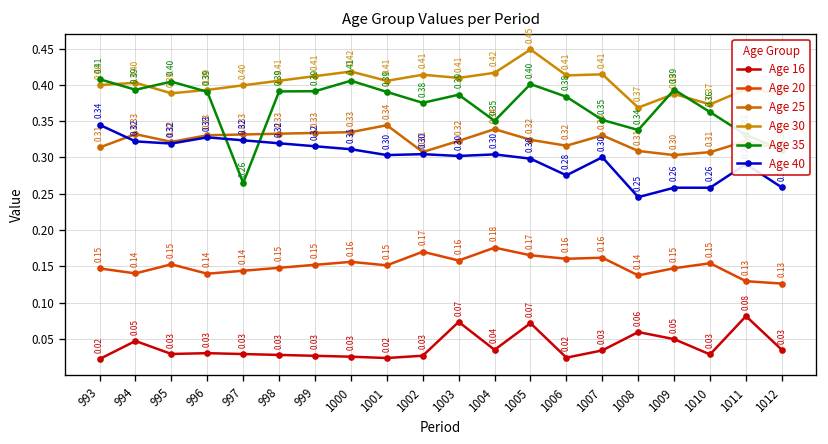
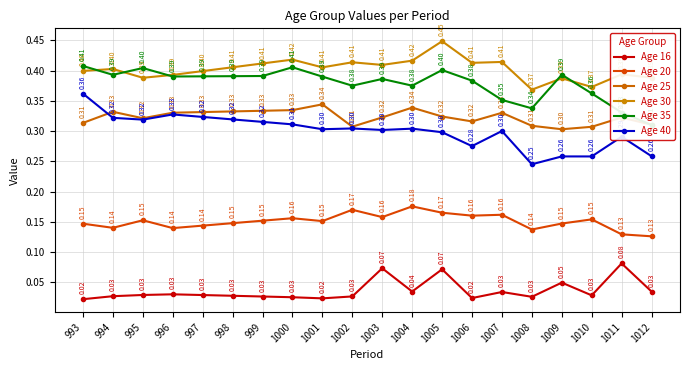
Age 40, 993: 0.34 -> 0.36
Age 16, 994: 0.05 -> 0.03
Age 35, 997: 0.26 -> 0.39
Age 35, 1004: 0.35 -> 0.38
Age 16, 1008: 0.06 -> 0.03
